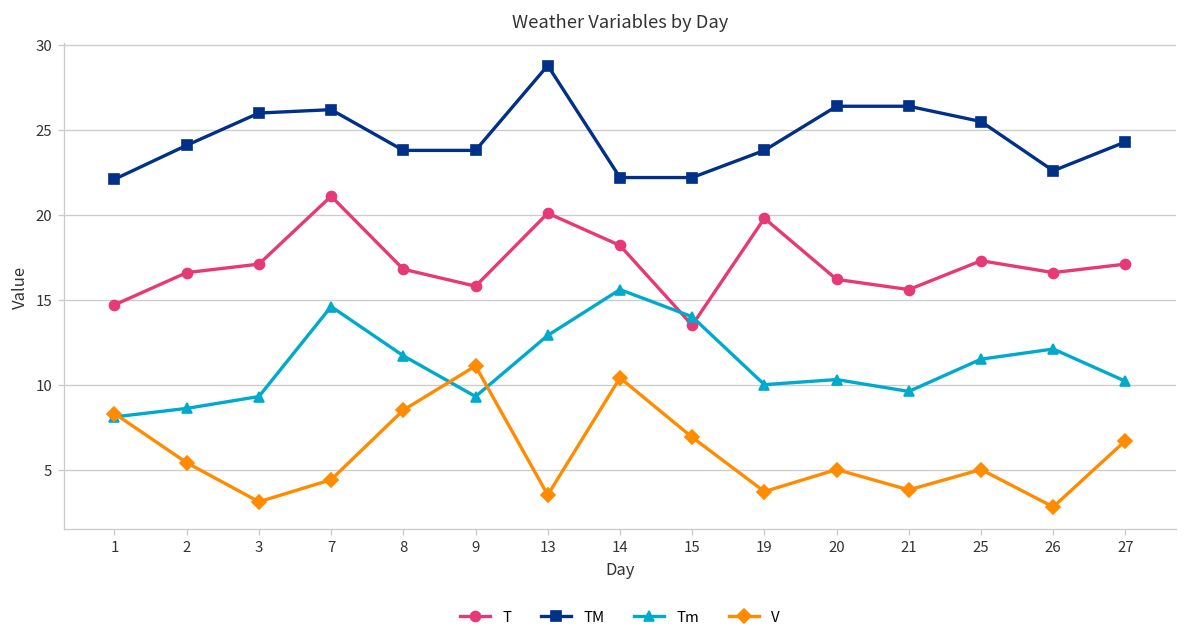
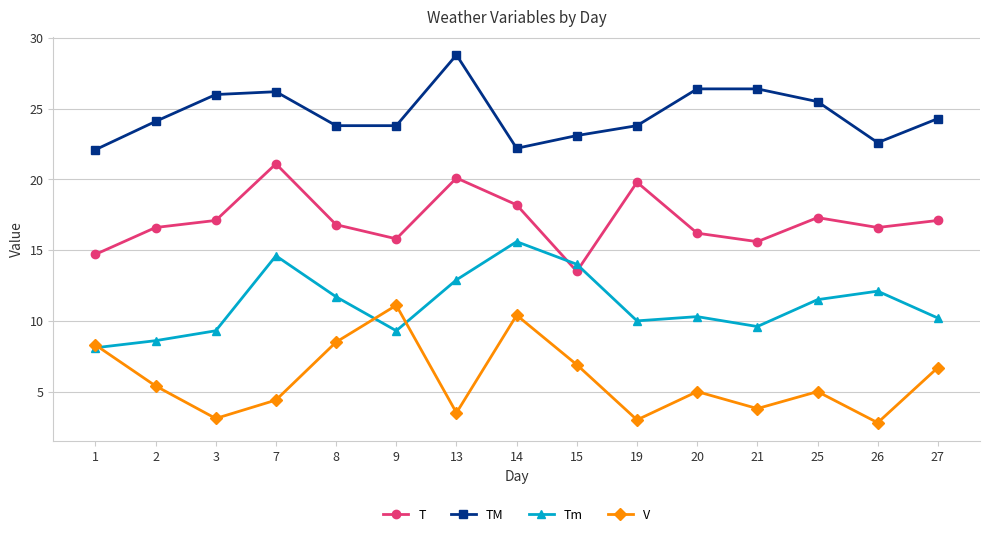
TM, 15: 22.2 -> 23.1
V, 19: 3.7 -> 3.0
